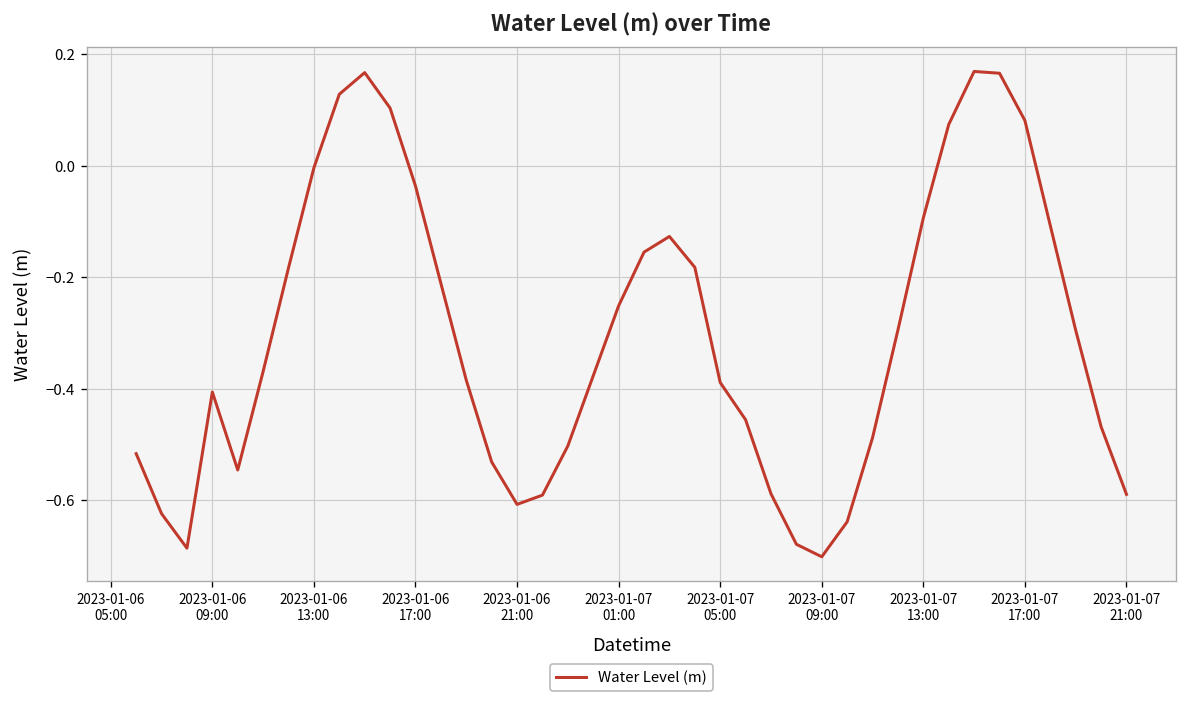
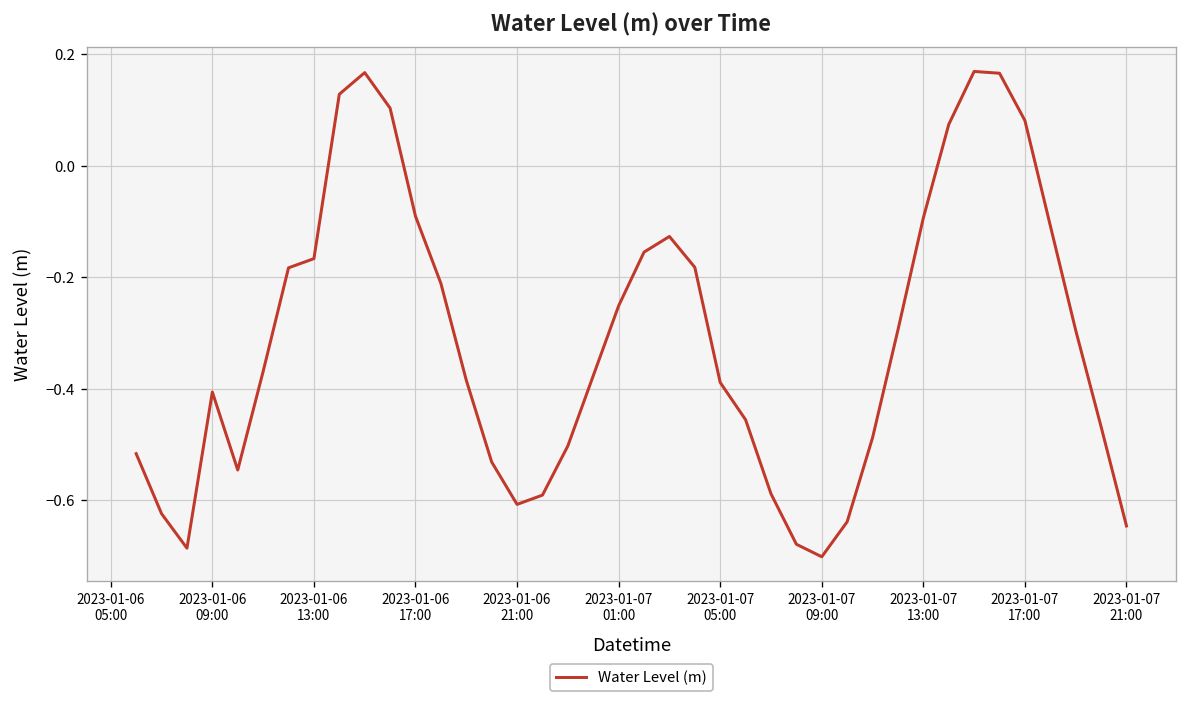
2023-01-06 13:00: 0.00 -> -0.17
2023-01-06 17:00: -0.04 -> -0.09
2023-01-07 21:00: -0.59 -> -0.65
